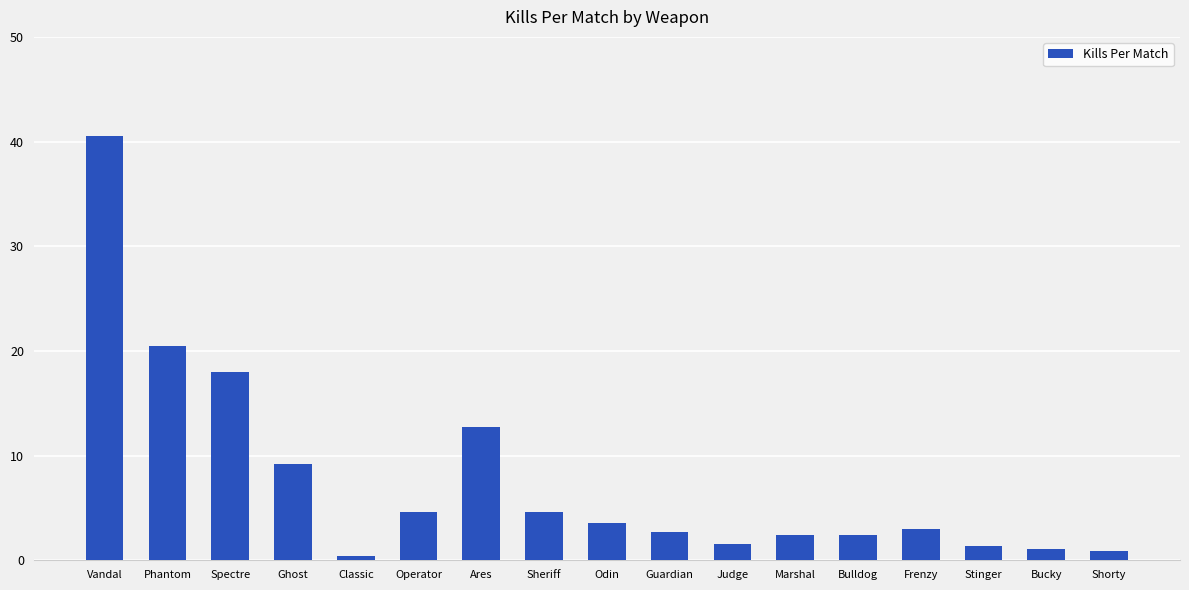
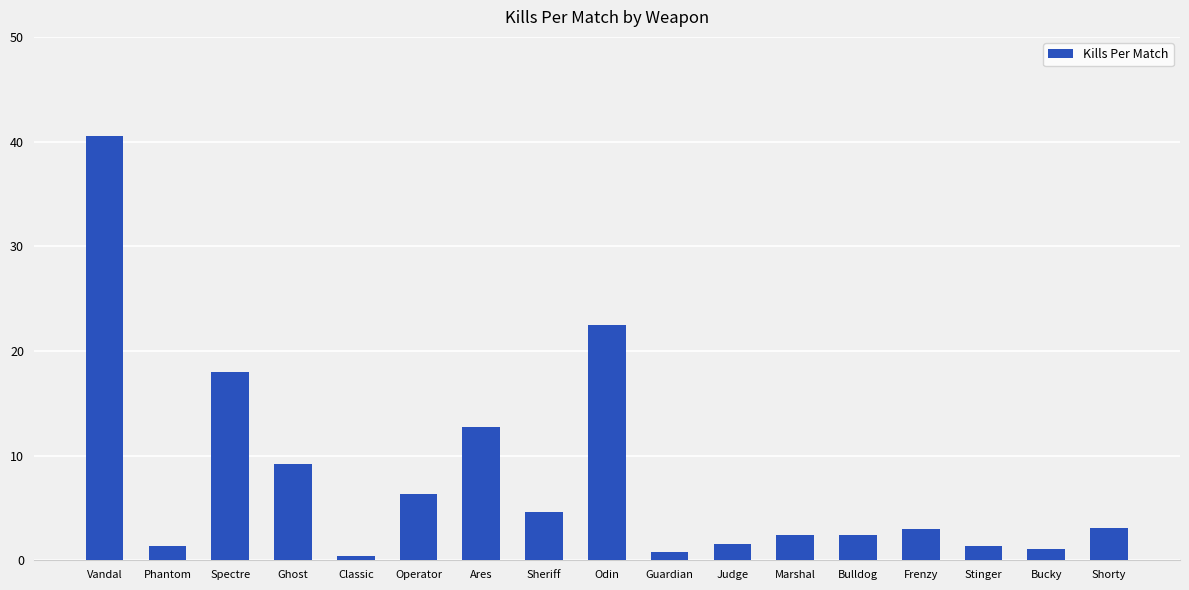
Phantom: 20.5 -> 1.4
Operator: 4.6 -> 6.3
Odin: 3.6 -> 22.5
Guardian: 2.7 -> 0.8
Shorty: 0.9 -> 3.1
